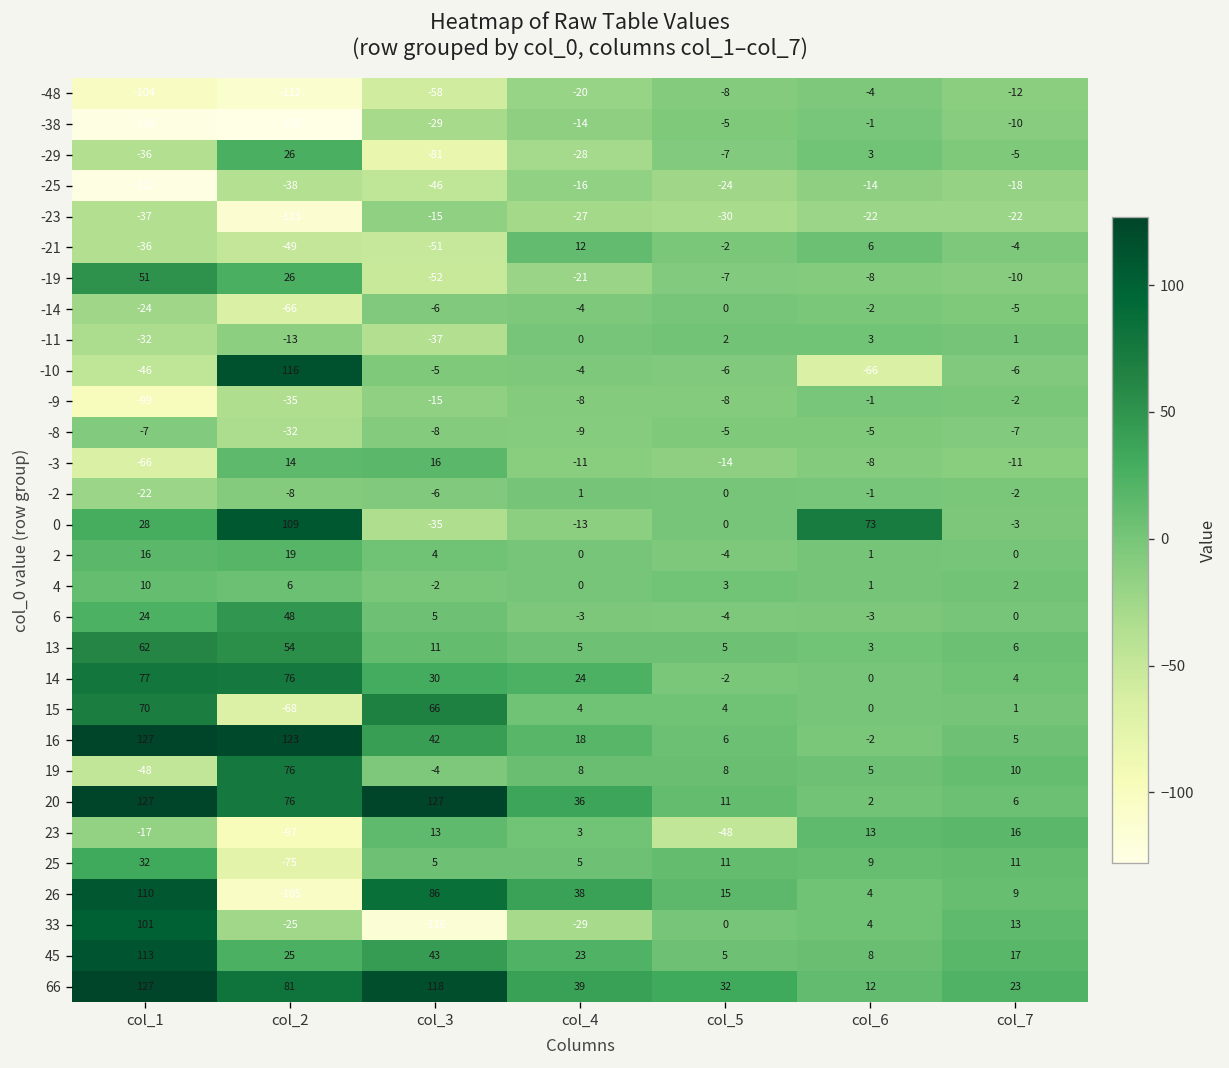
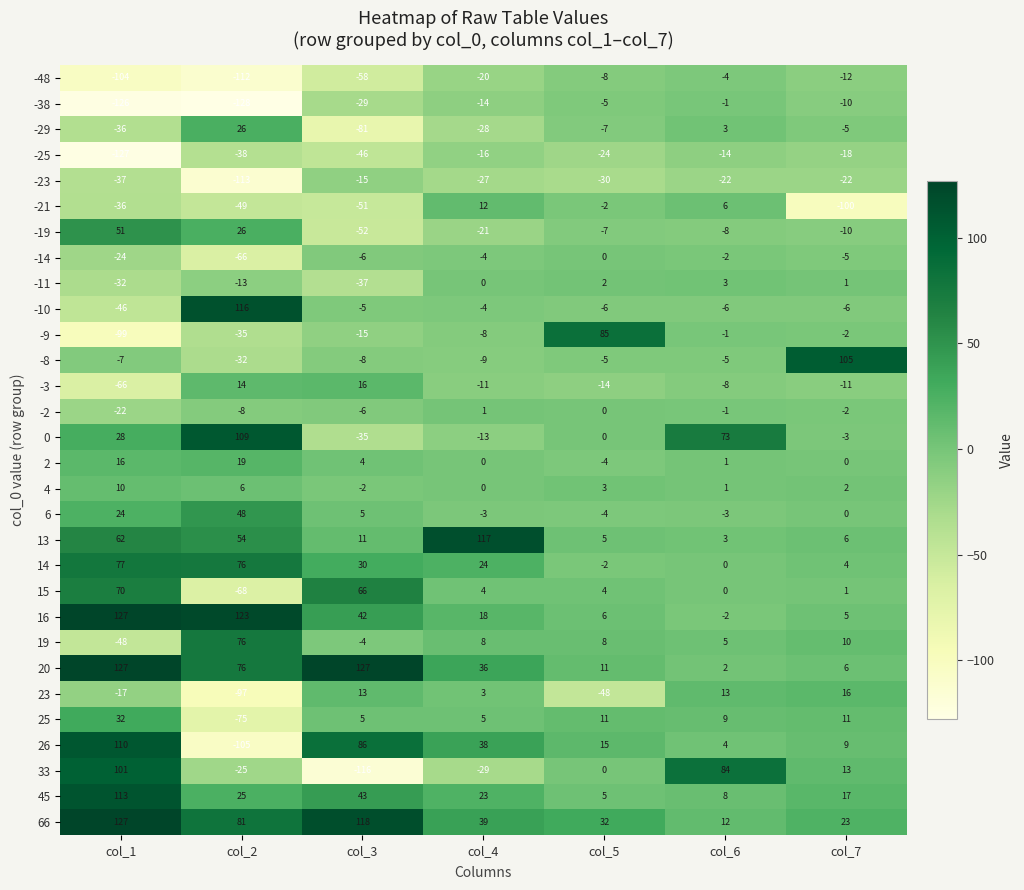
-21, col_7: -4 -> -100
-10, col_6: -66 -> -6
-9, col_5: -8 -> 85
-8, col_7: -7 -> 105
13, col_4: 5 -> 117
33, col_6: 4 -> 84
